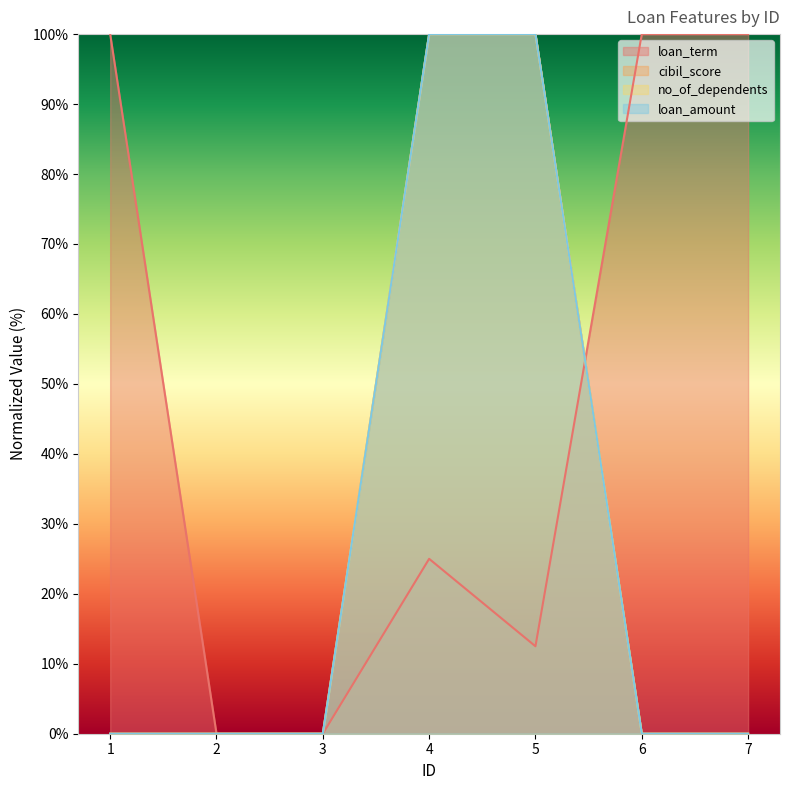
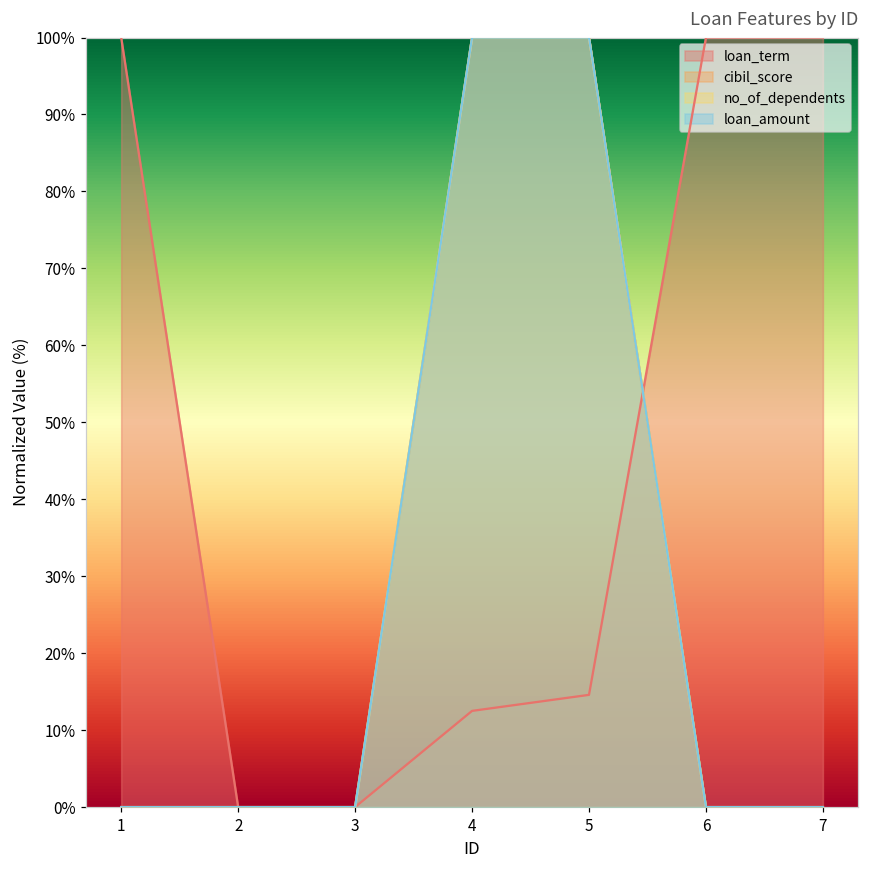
loan_term, 4: 25% -> 13%
loan_term, 5: 13% -> 15%
